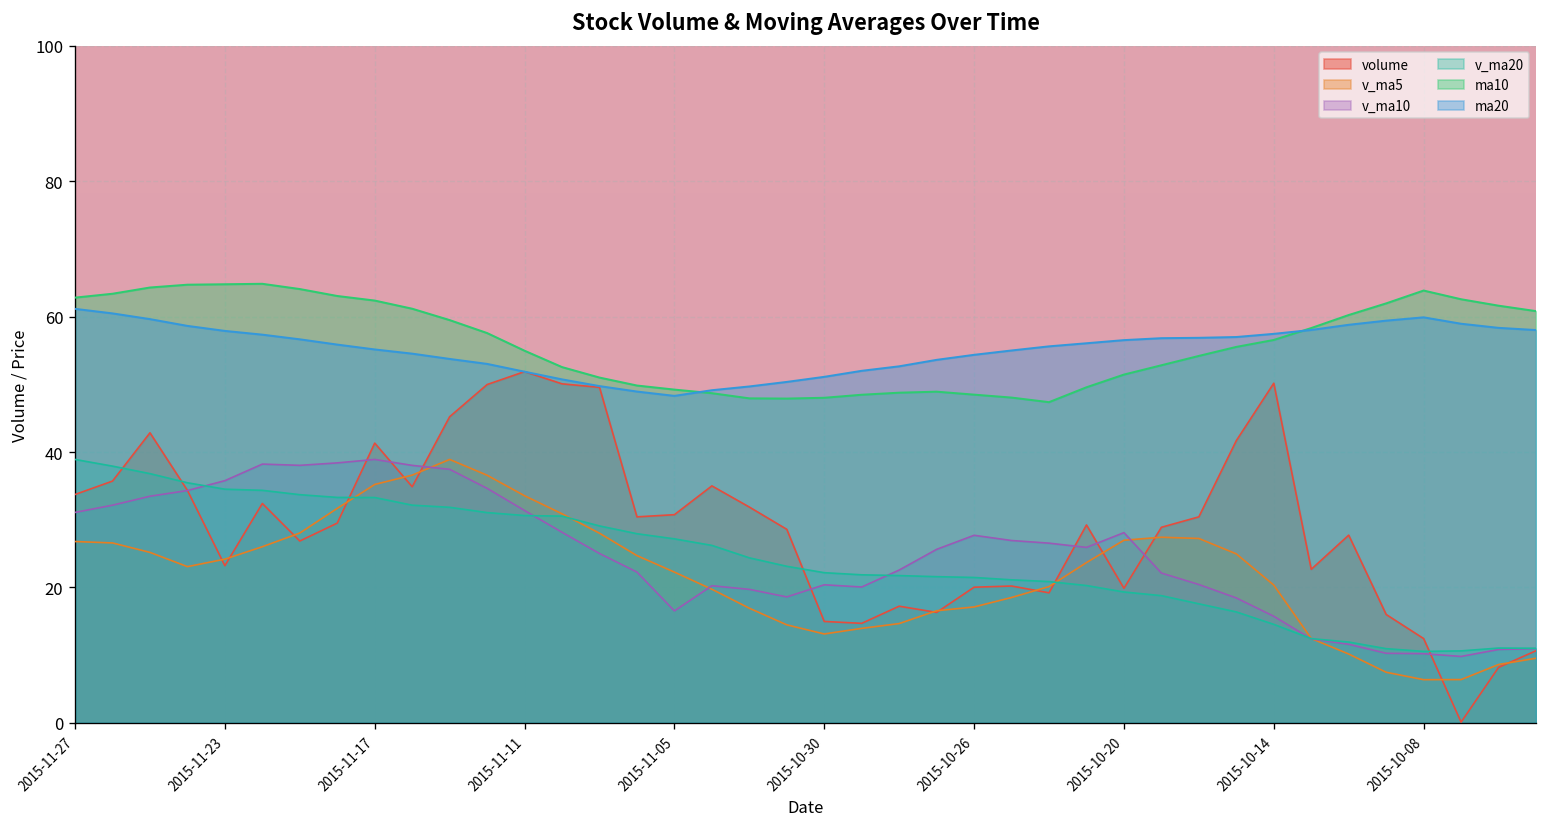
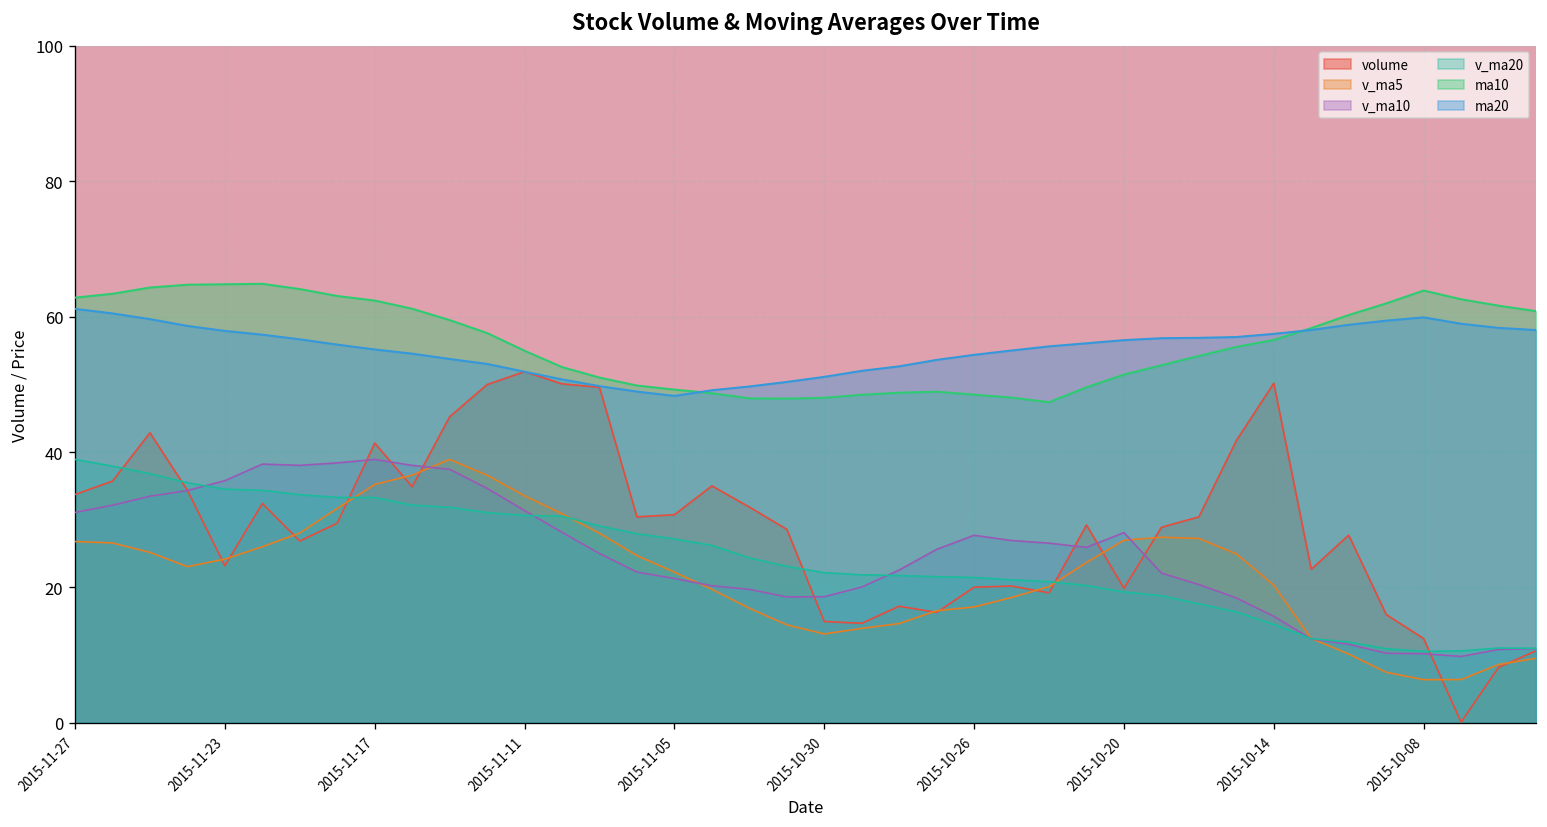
v_ma10, 2015-11-05: 17 -> 21
v_ma10, 2015-10-30: 20 -> 19
